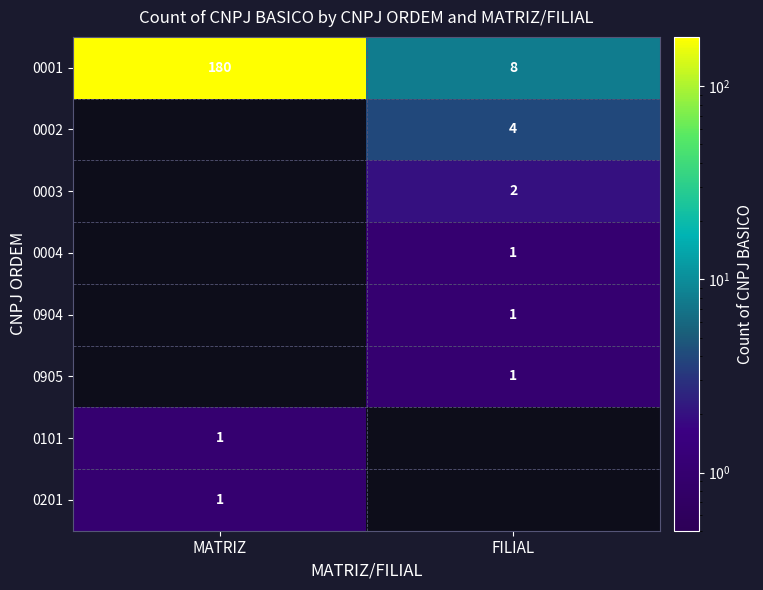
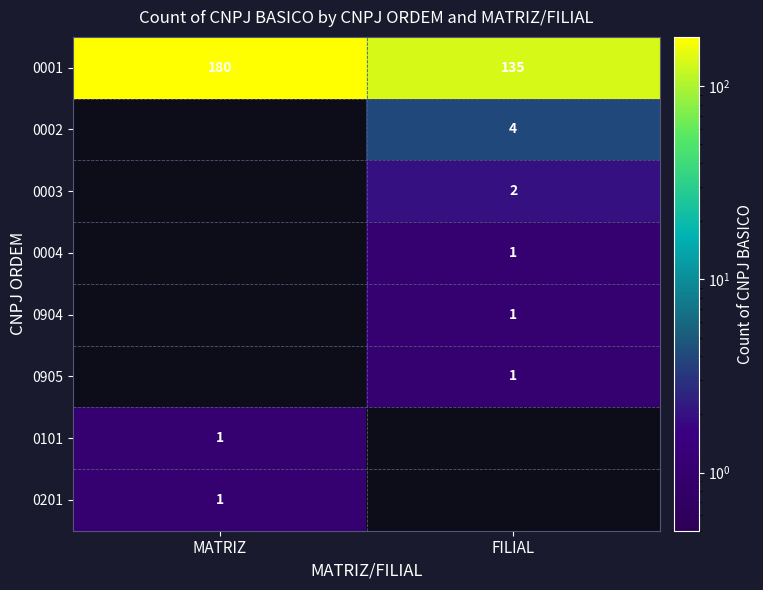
0001, FILIAL: 8 -> 135
